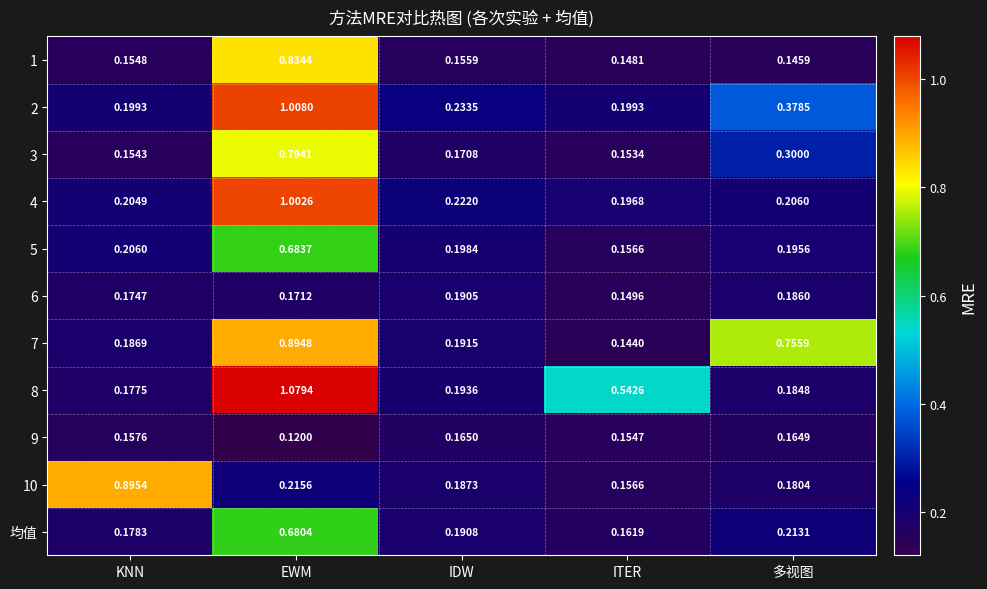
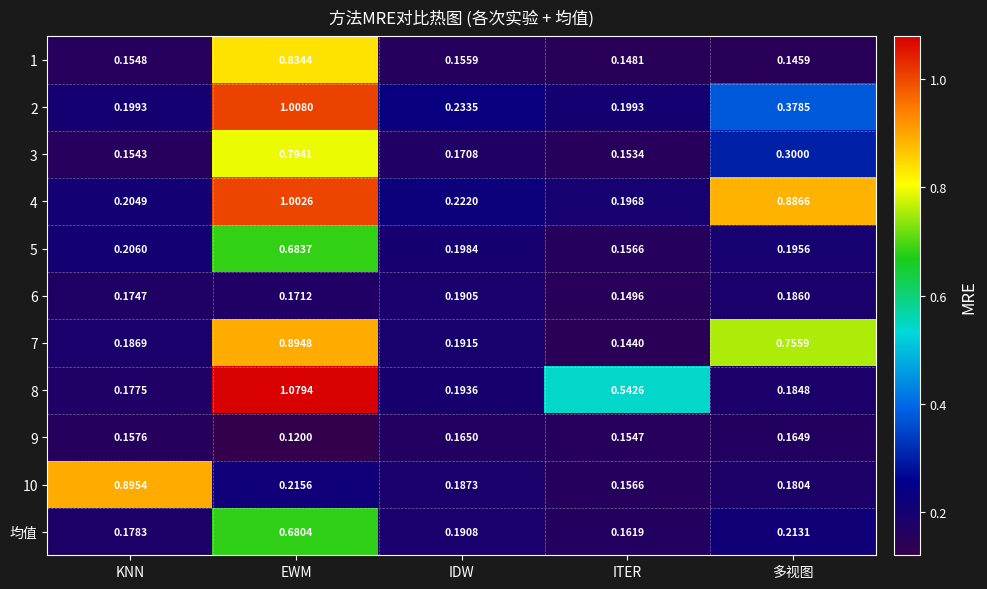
4, 多视图: 0.2060 -> 0.8866
